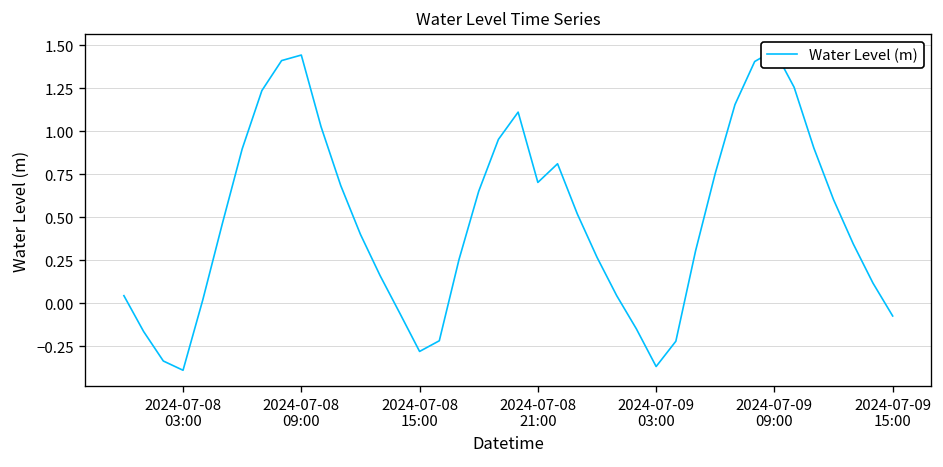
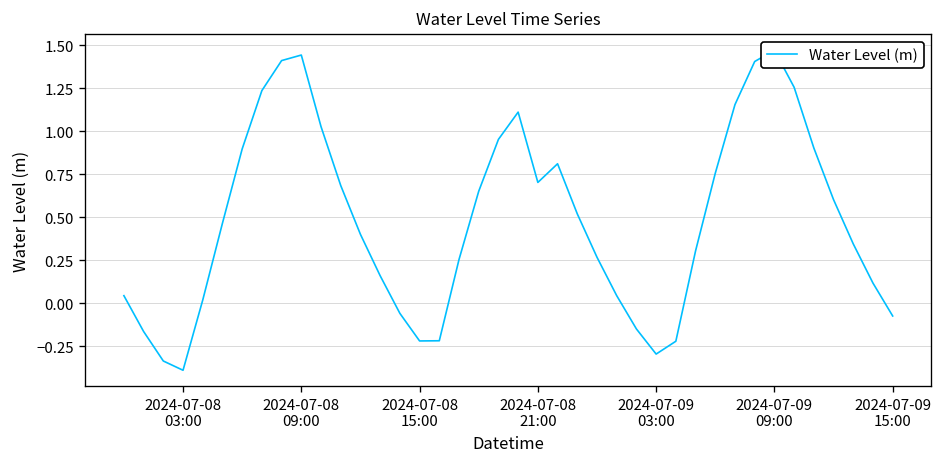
2024-07-08 15:00: -0.28 -> -0.22
2024-07-09 03:00: -0.37 -> -0.29
